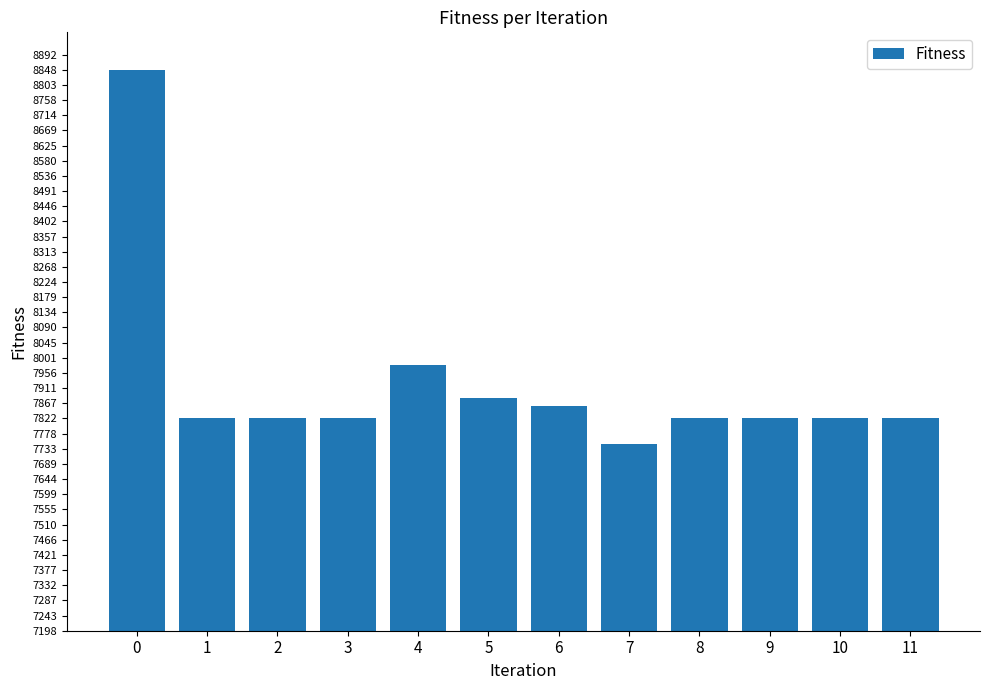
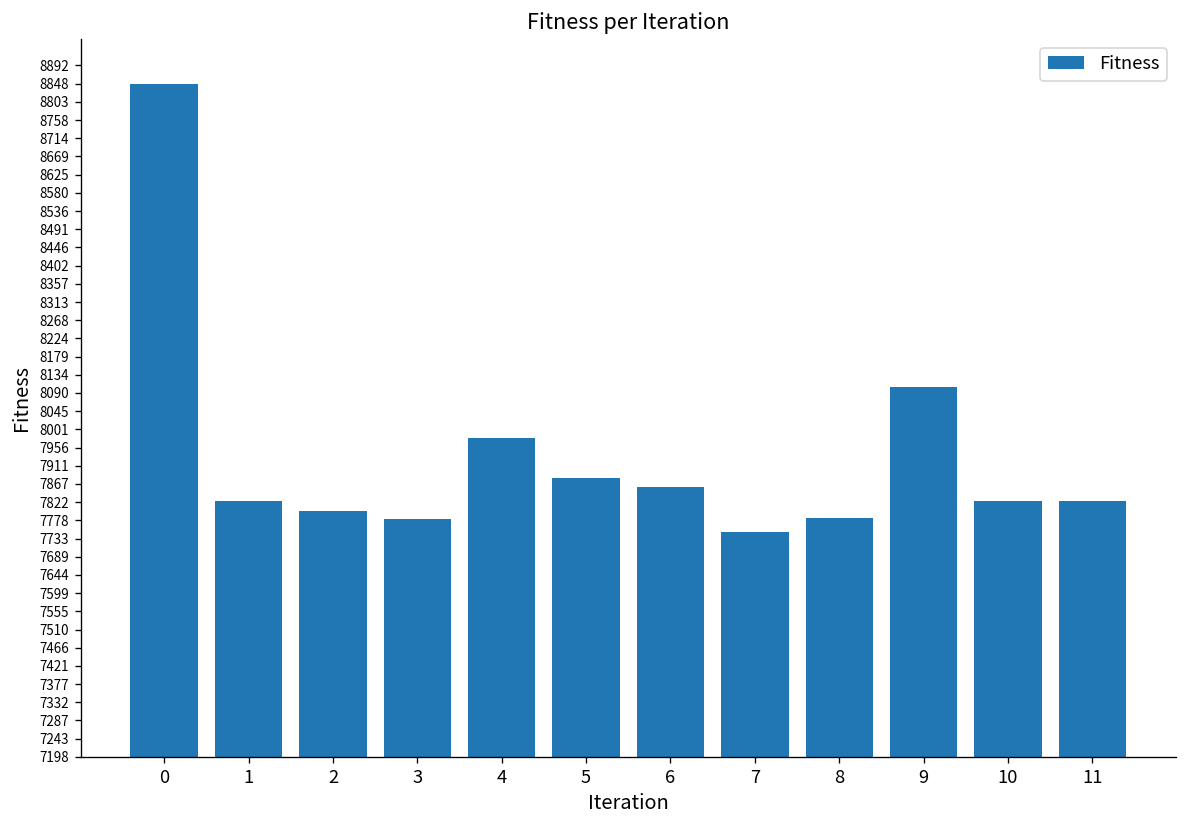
2: 7820 -> 7800
3: 7820 -> 7780
8: 7820 -> 7780
9: 7820 -> 8100
